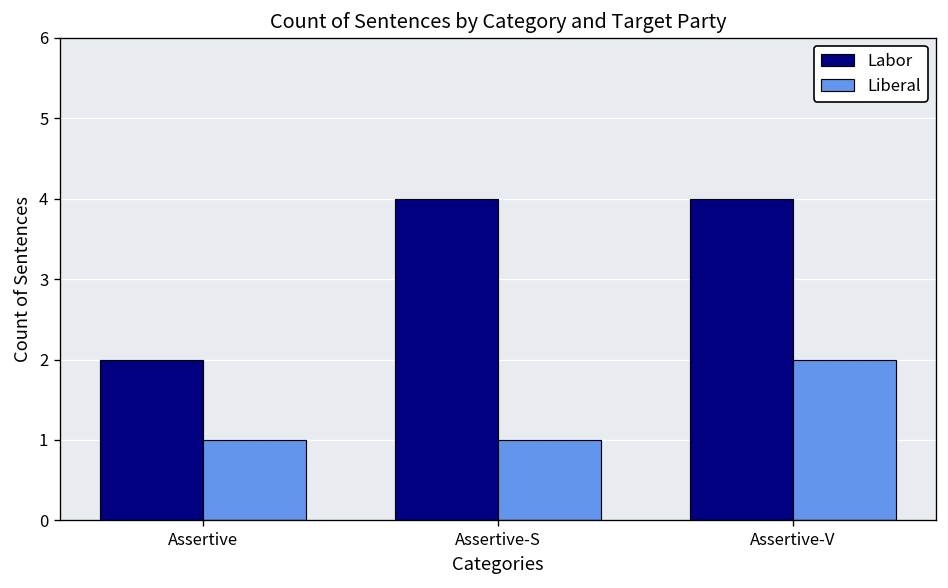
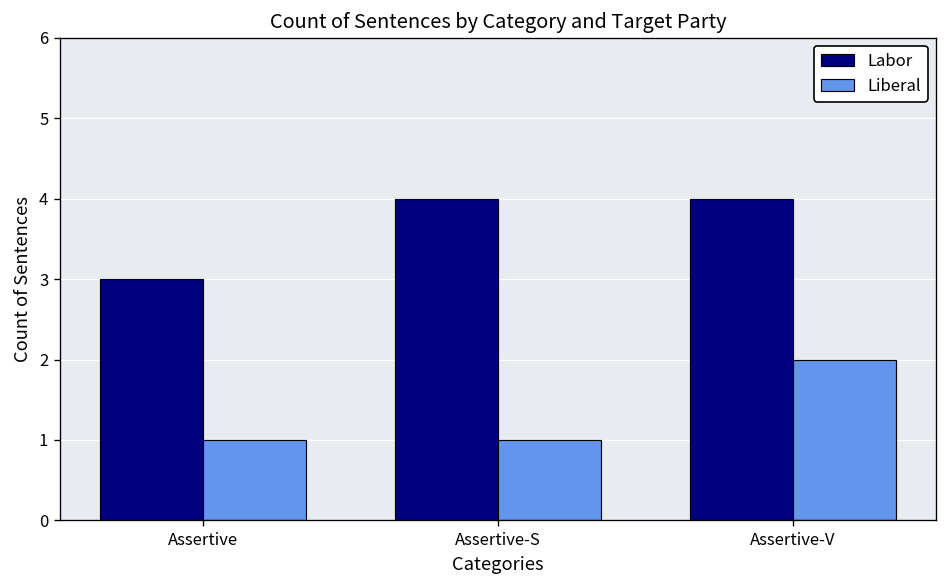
Labor, Assertive: 2 -> 3
